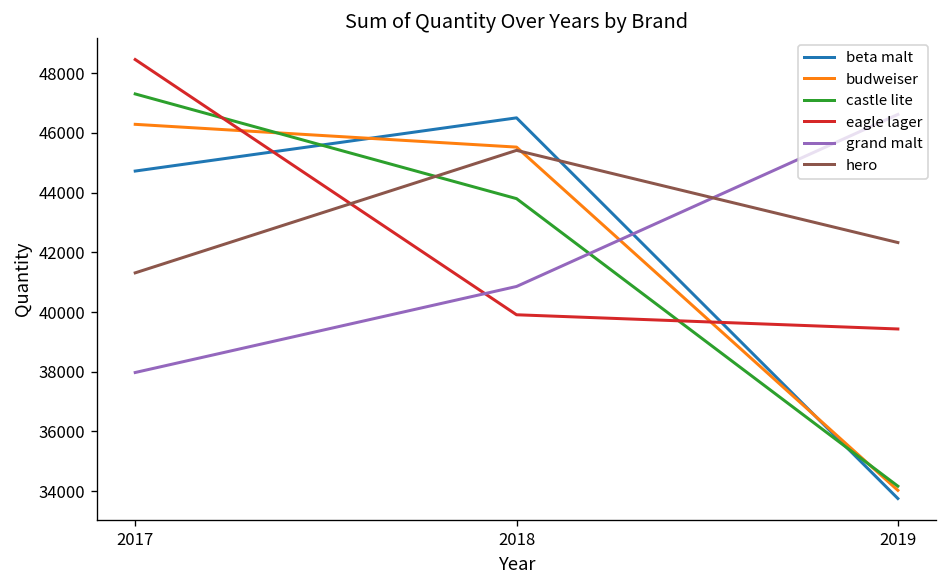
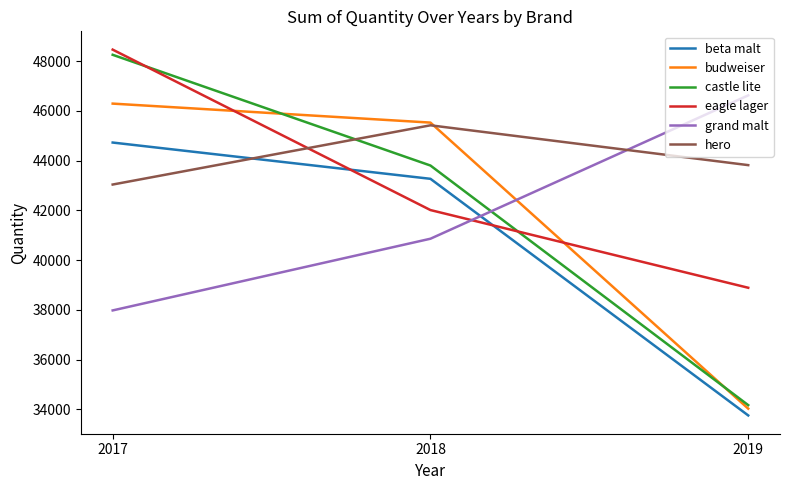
castle lite, 2017: 47300 -> 48300
hero, 2017: 41300 -> 43000
beta malt, 2018: 46500 -> 43300
eagle lager, 2018: 39900 -> 42000
eagle lager, 2019: 39400 -> 38900
hero, 2019: 42300 -> 43800
